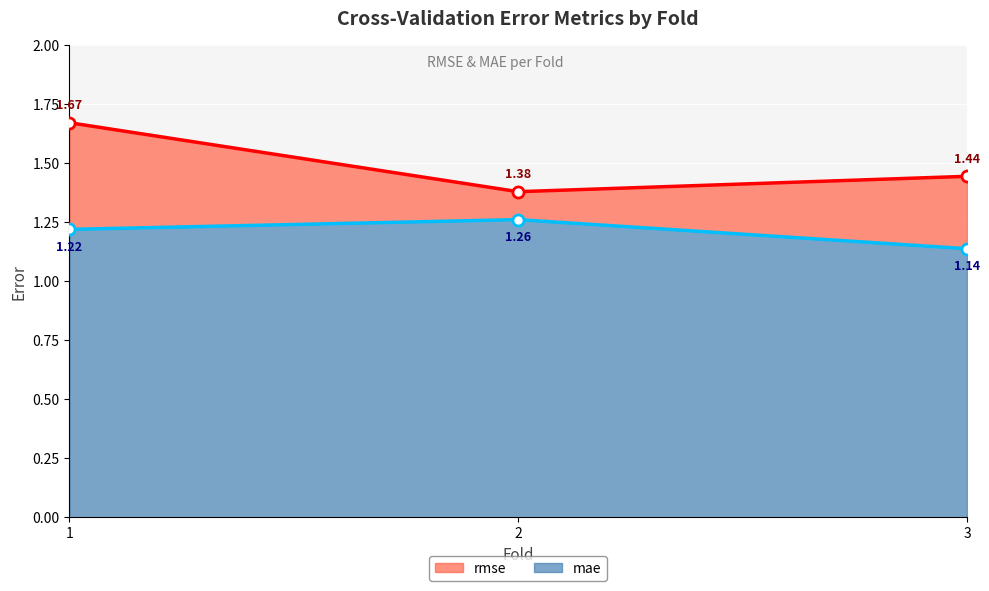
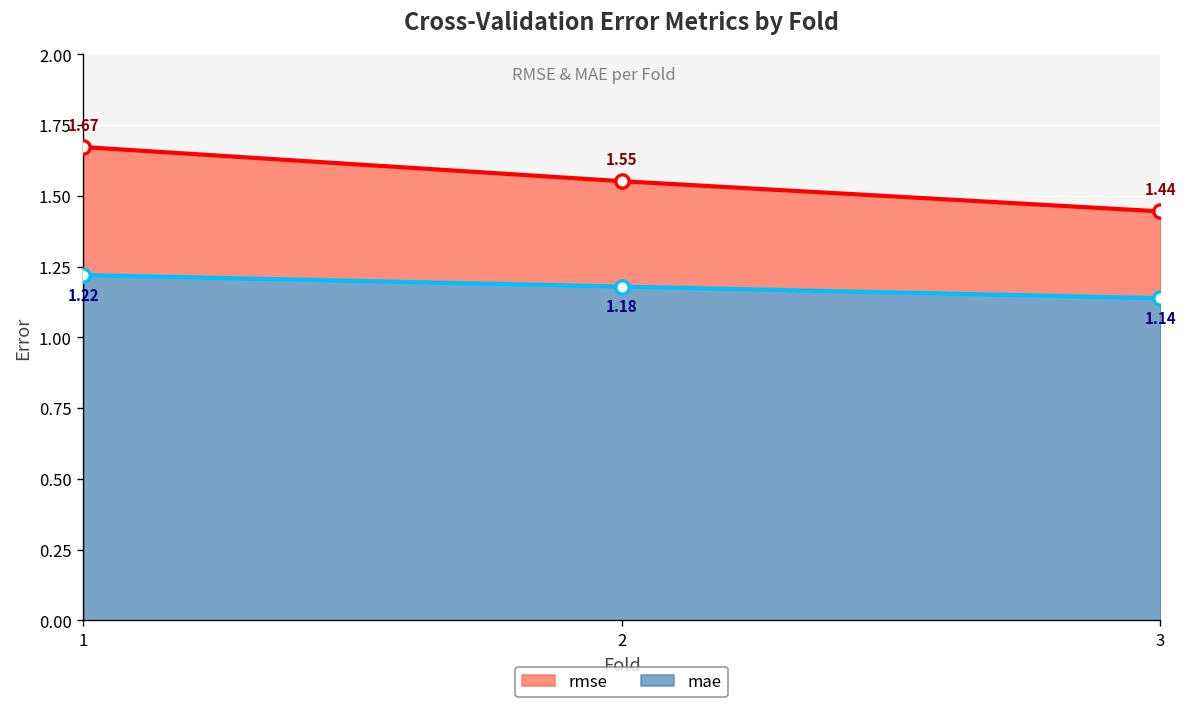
rmse, 2: 1.38 -> 1.55
mae, 2: 1.26 -> 1.18
